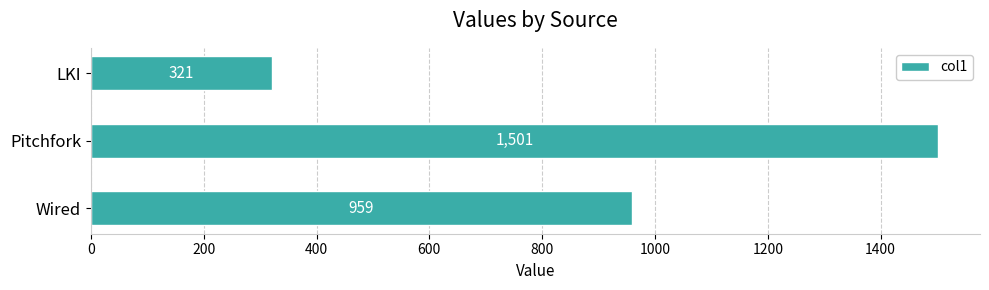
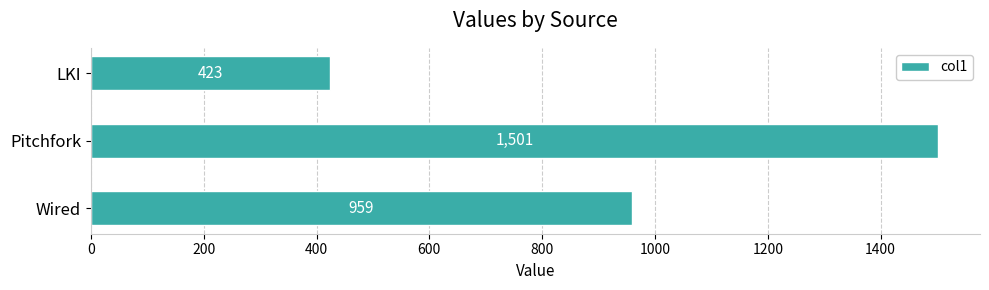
LKI: 321 -> 423
